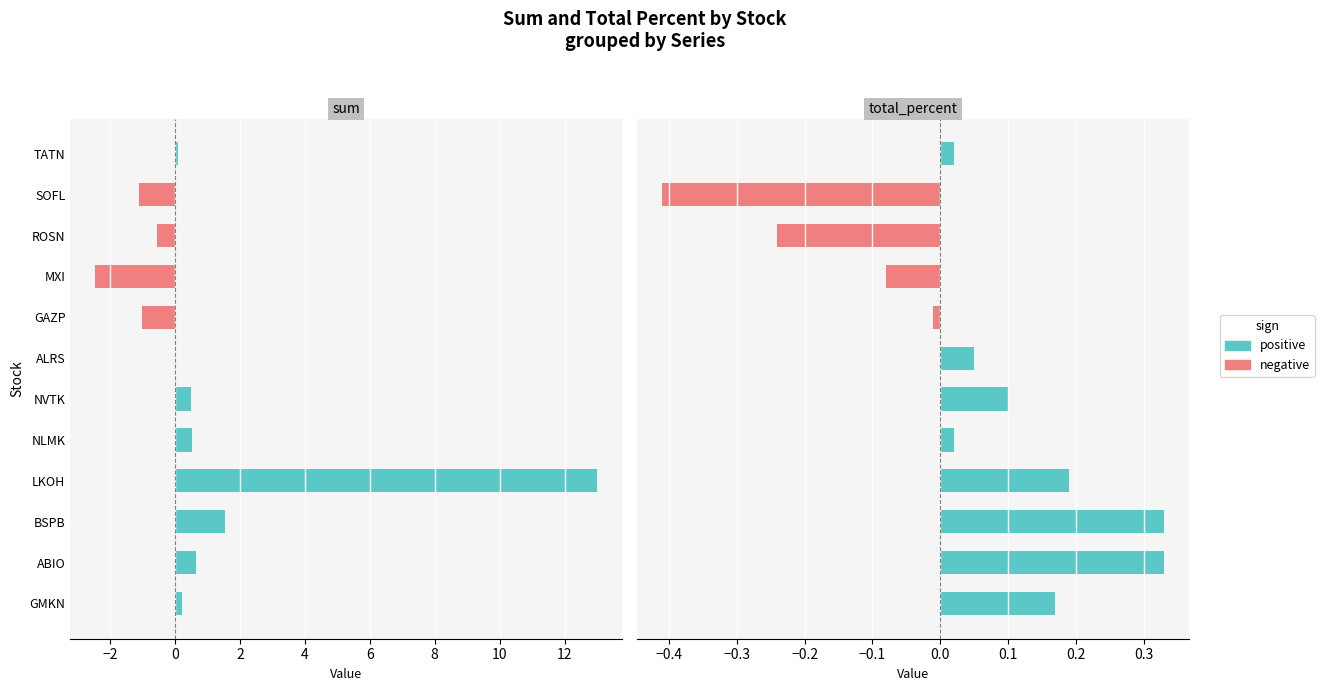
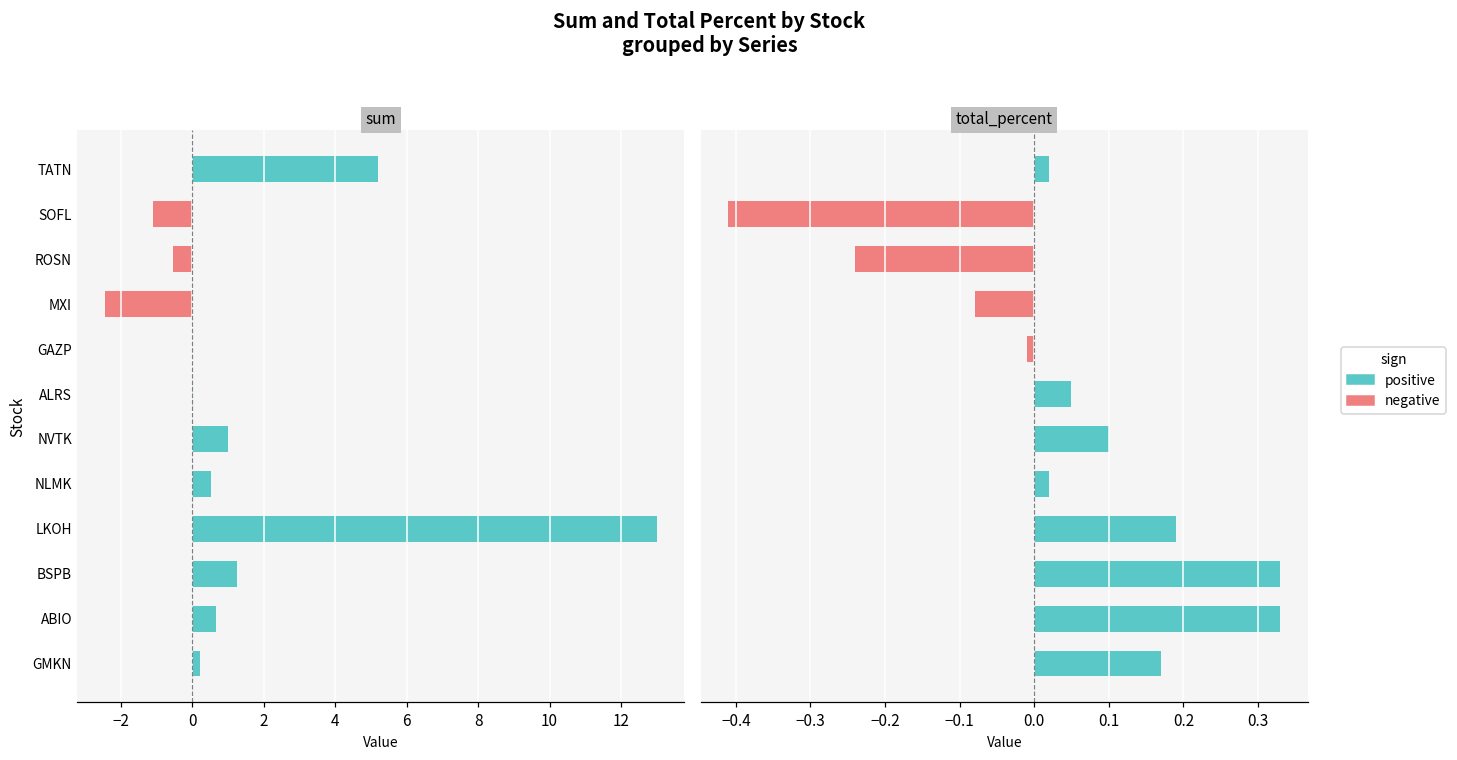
sum, TATN: 0.1 -> 5.2
sum, GAZP: -1.0 -> 0.0
sum, NVTK: 0.5 -> 1.0
sum, BSPB: 1.5 -> 1.3
